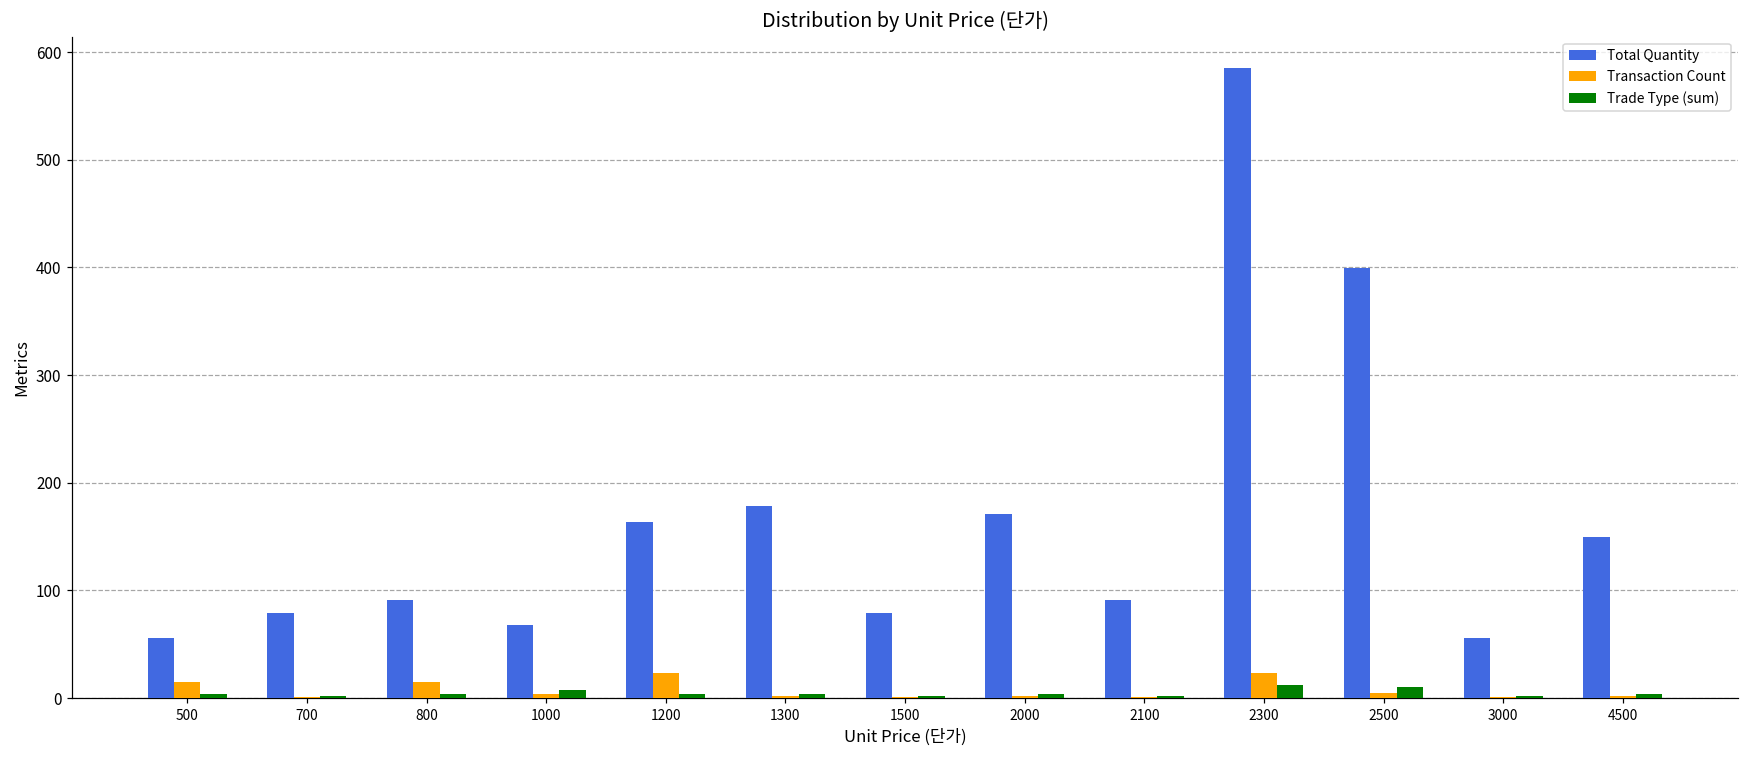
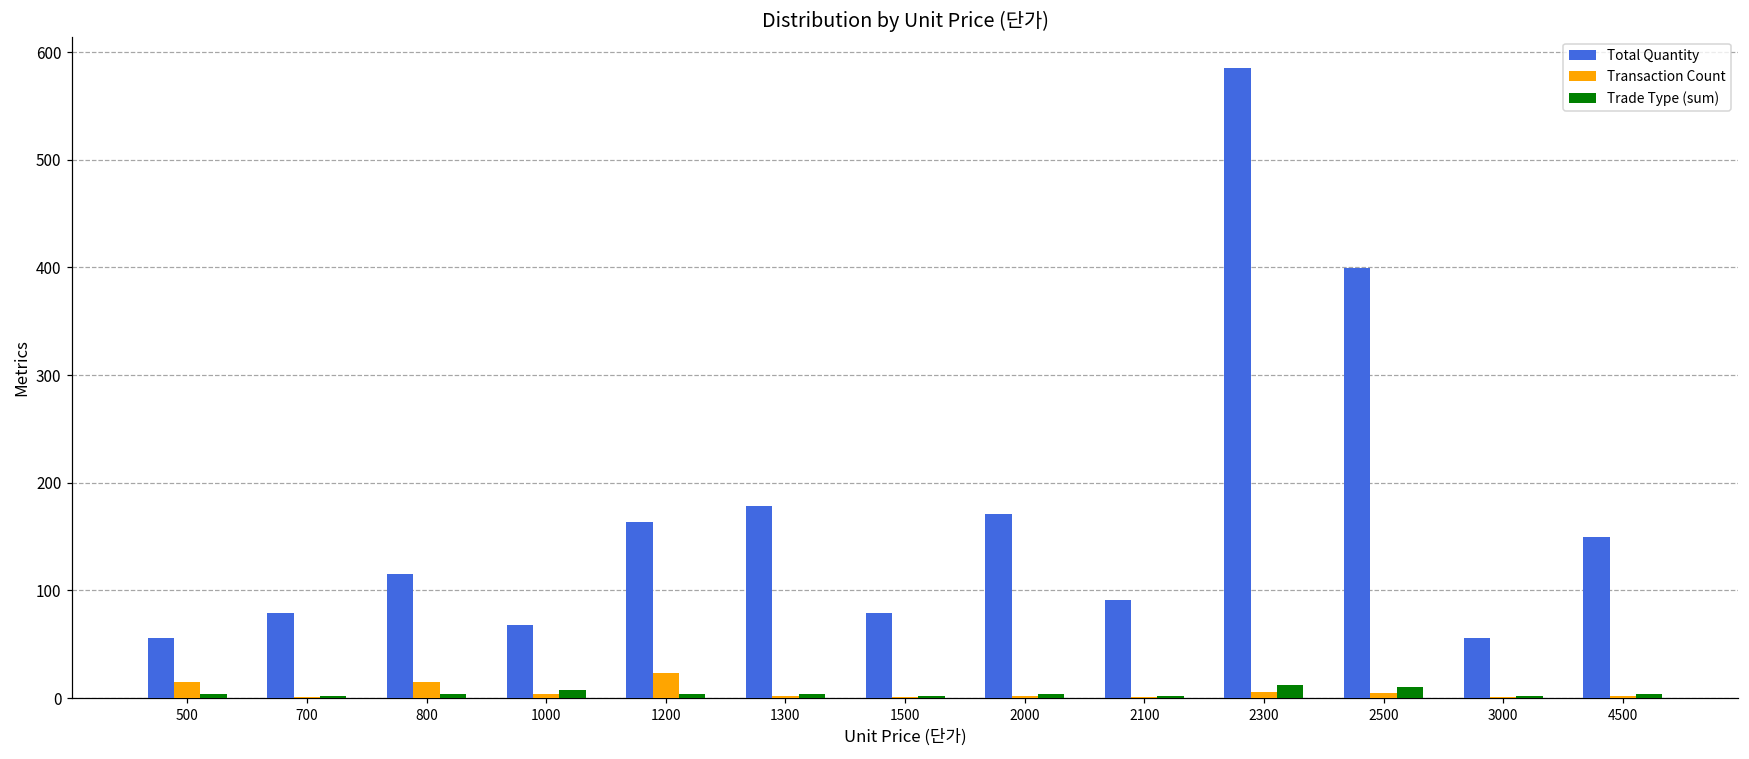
Total Quantity, 800: 90 -> 120
Transaction Count, 2300: 20 -> 10
